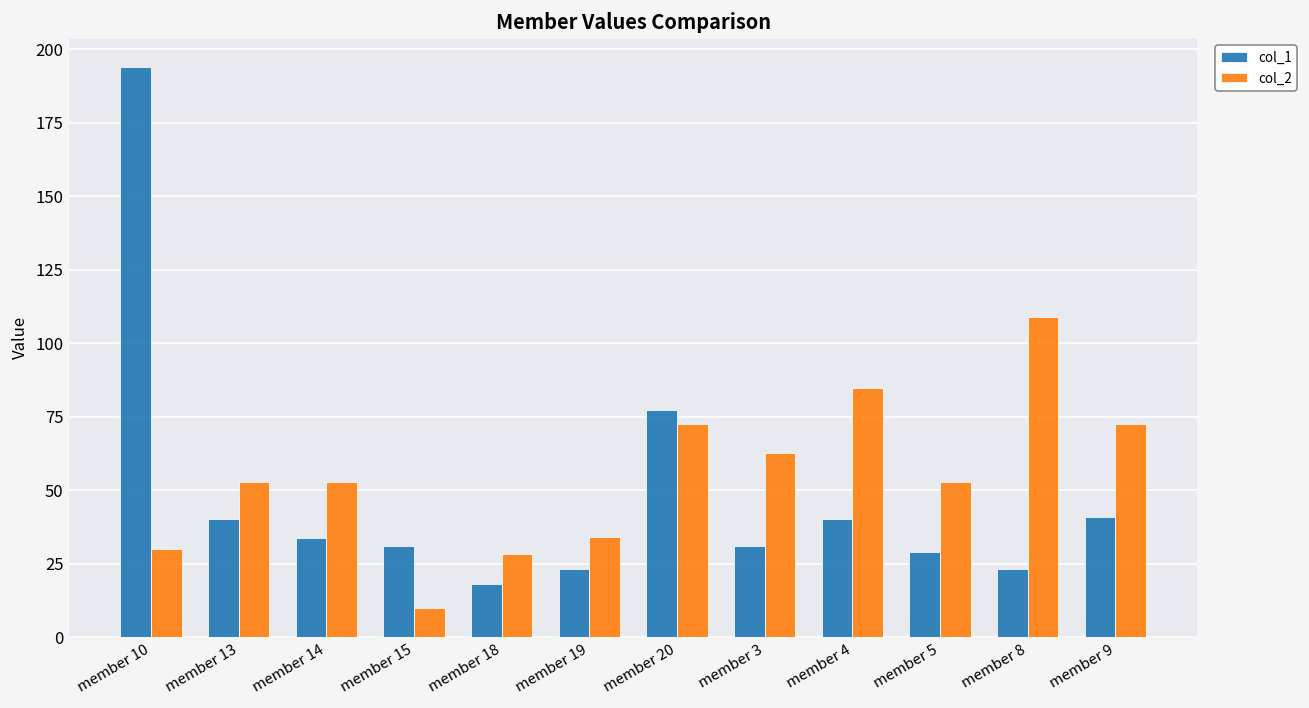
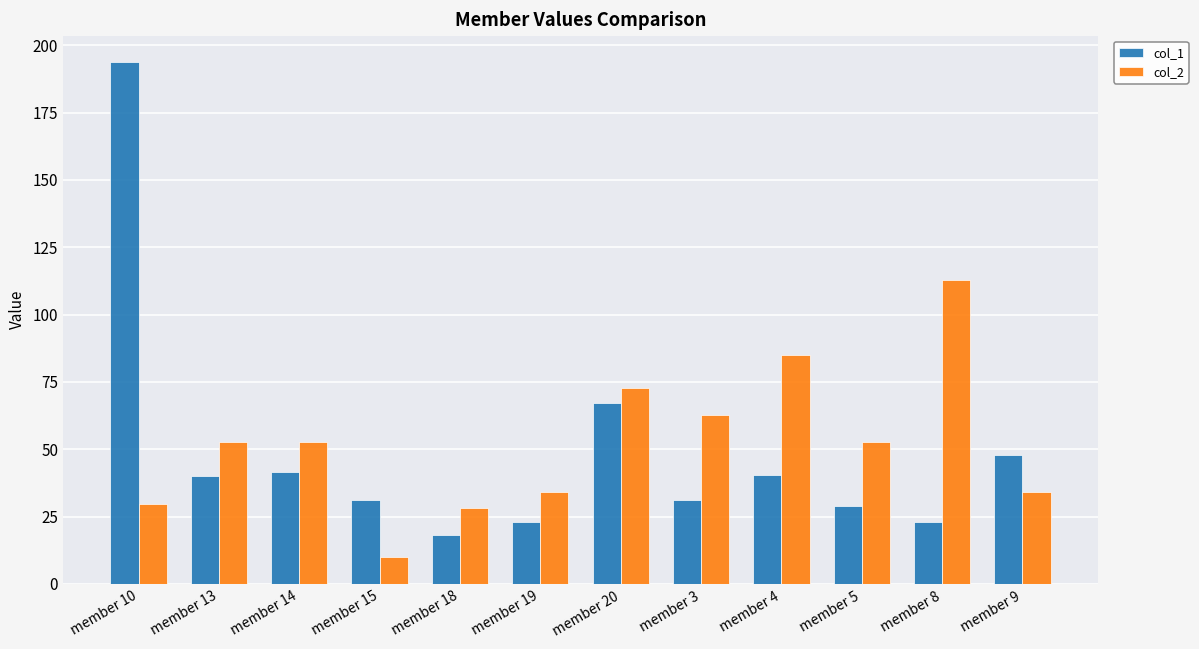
col_1, member 14: 34 -> 42
col_1, member 20: 77 -> 67
col_2, member 8: 109 -> 113
col_1, member 9: 41 -> 48
col_2, member 9: 73 -> 34
